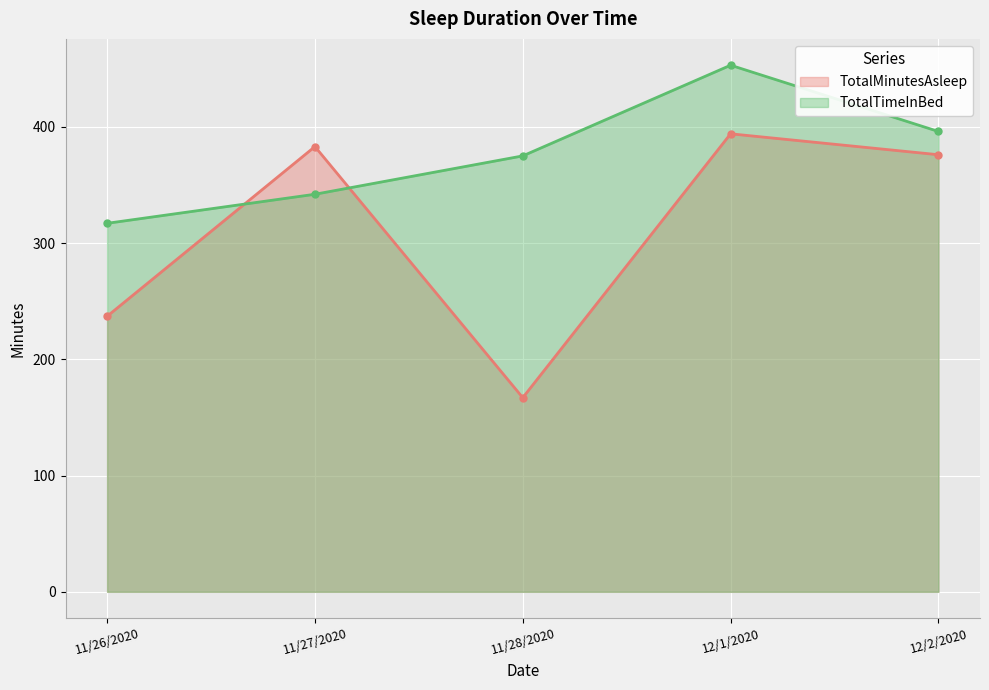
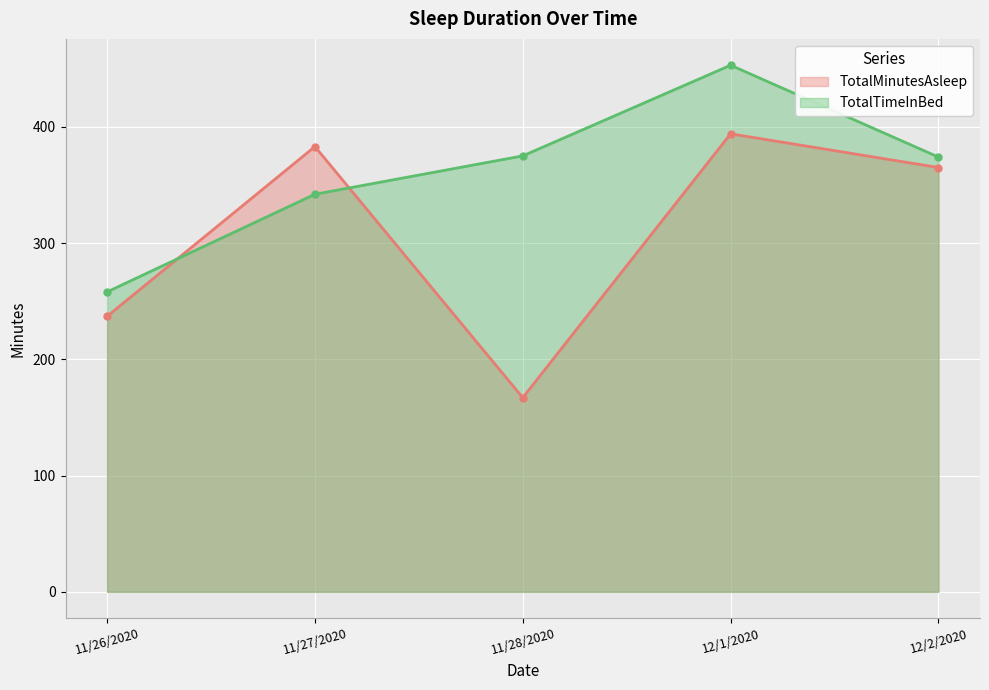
TotalTimeInBed, 11/26/2020: 317 -> 258
TotalMinutesAsleep, 12/2/2020: 376 -> 365
TotalTimeInBed, 12/2/2020: 396 -> 374
